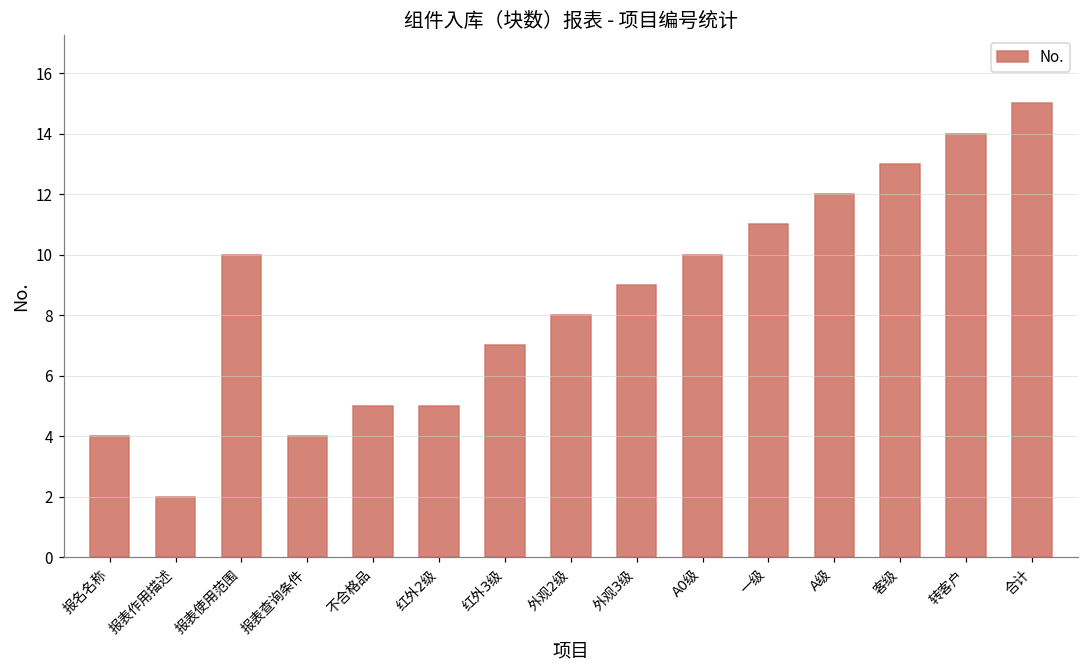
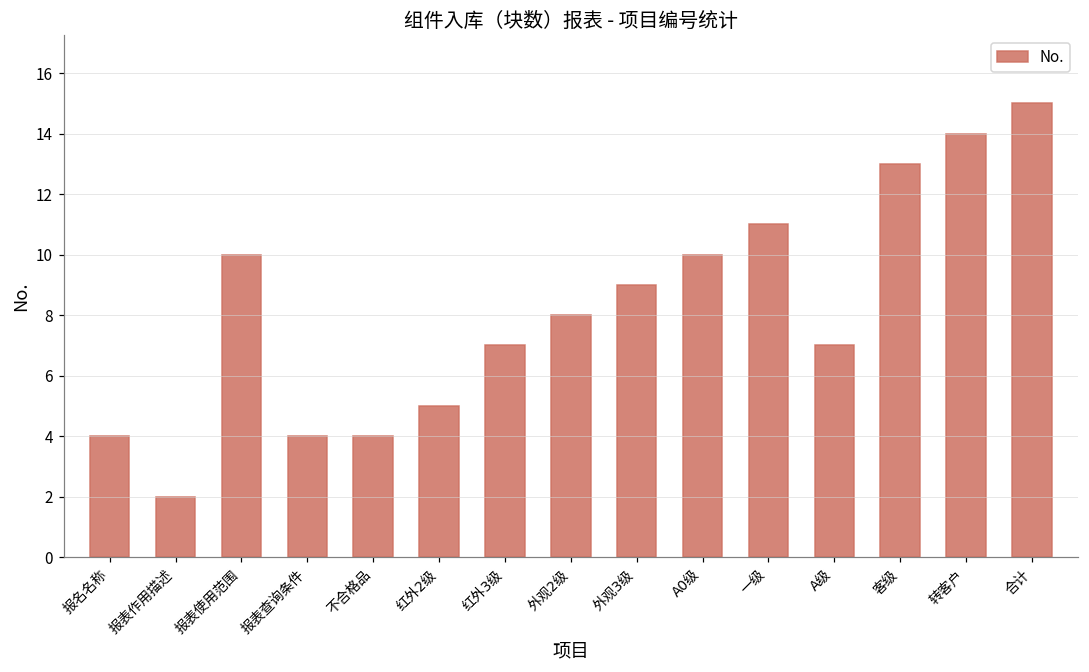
不合格品: 5 -> 4
A级: 12 -> 7
